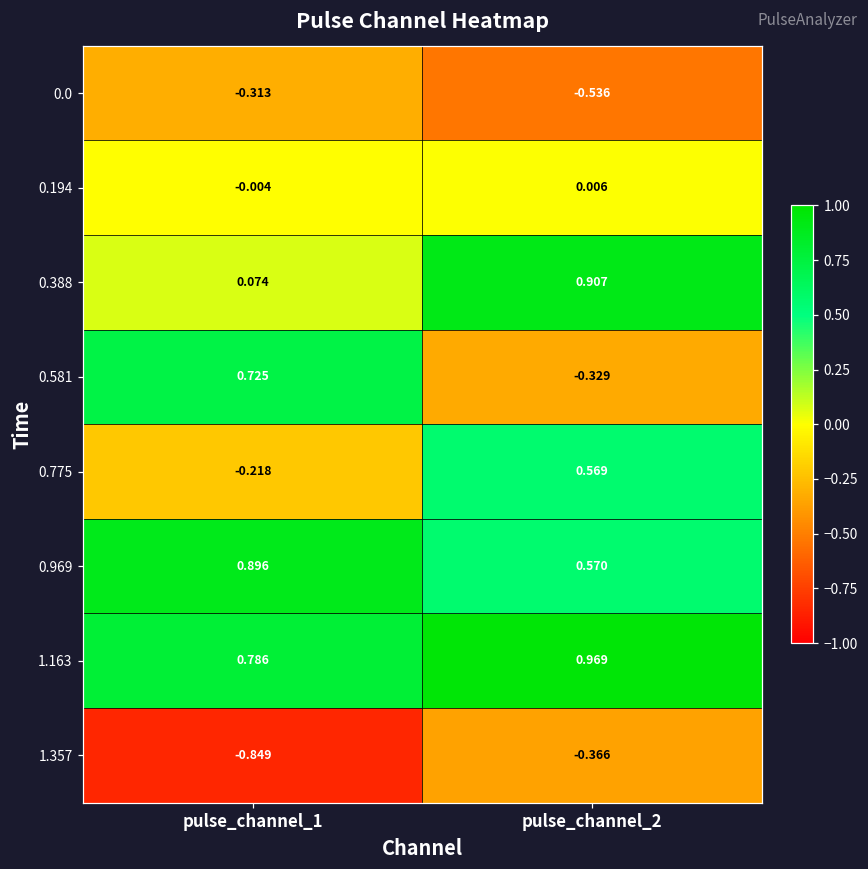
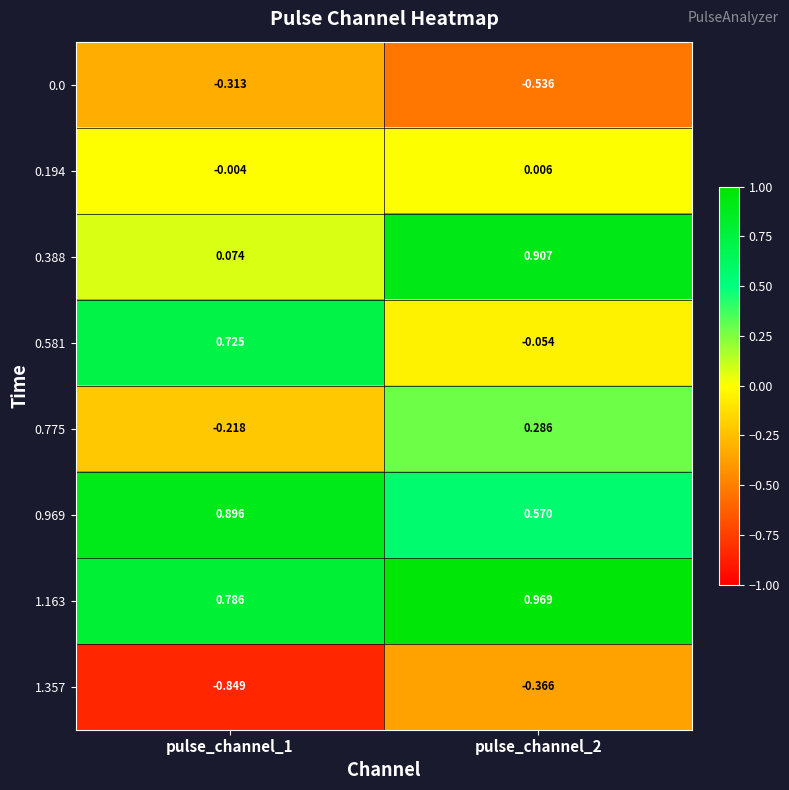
0.581, pulse_channel_2: -0.329 -> -0.054
0.775, pulse_channel_2: 0.569 -> 0.286
